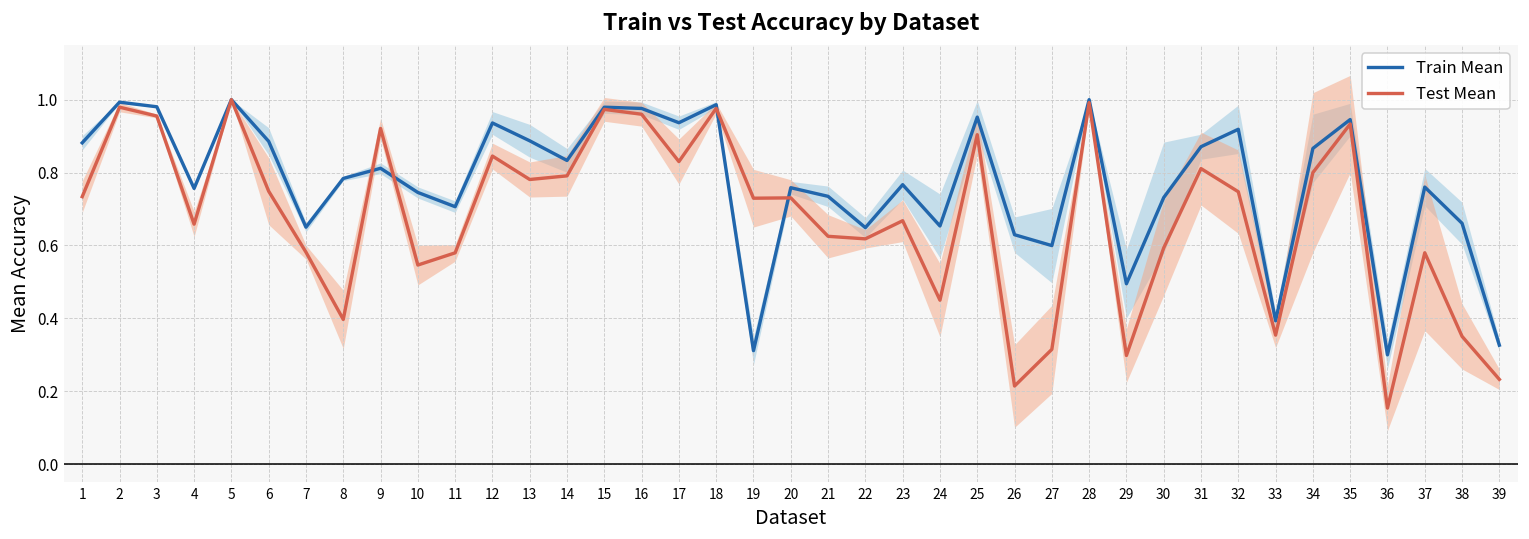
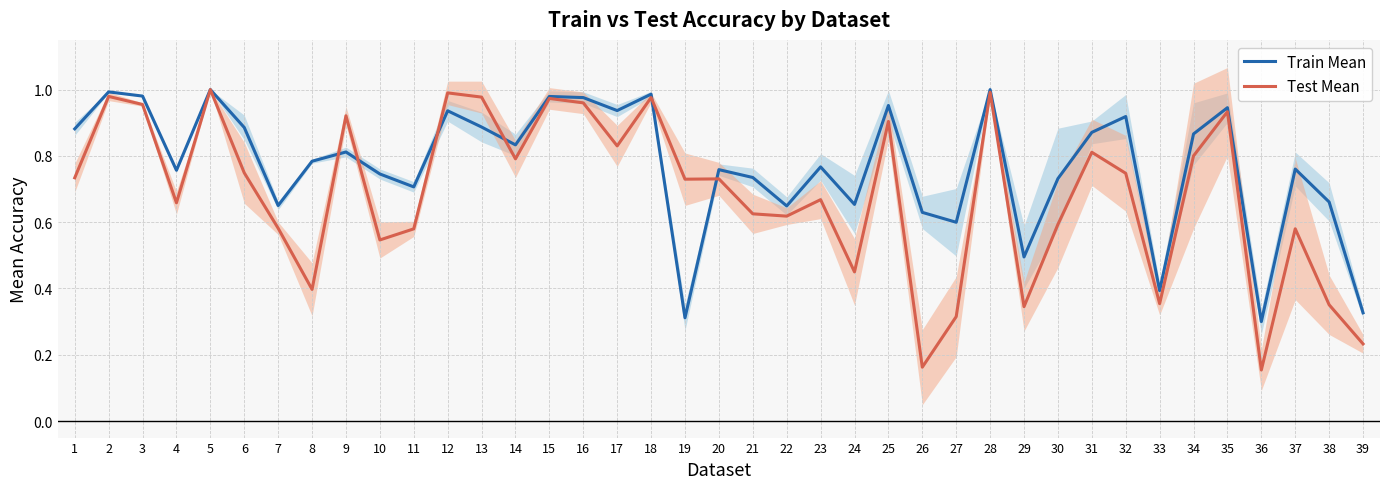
Test Mean, 12: 0.85 -> 0.99
Test Mean, 13: 0.78 -> 0.98
Test Mean, 26: 0.21 -> 0.16
Test Mean, 29: 0.30 -> 0.35
